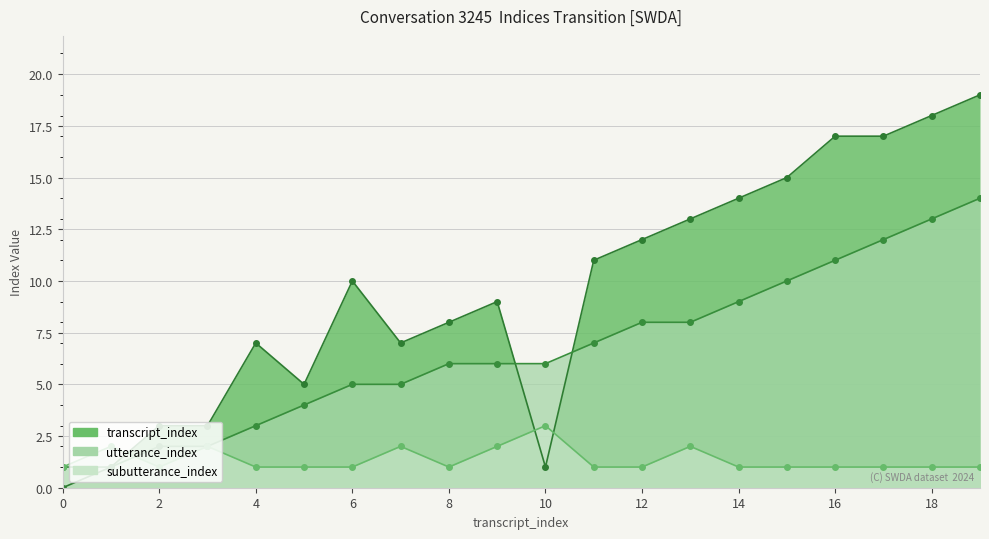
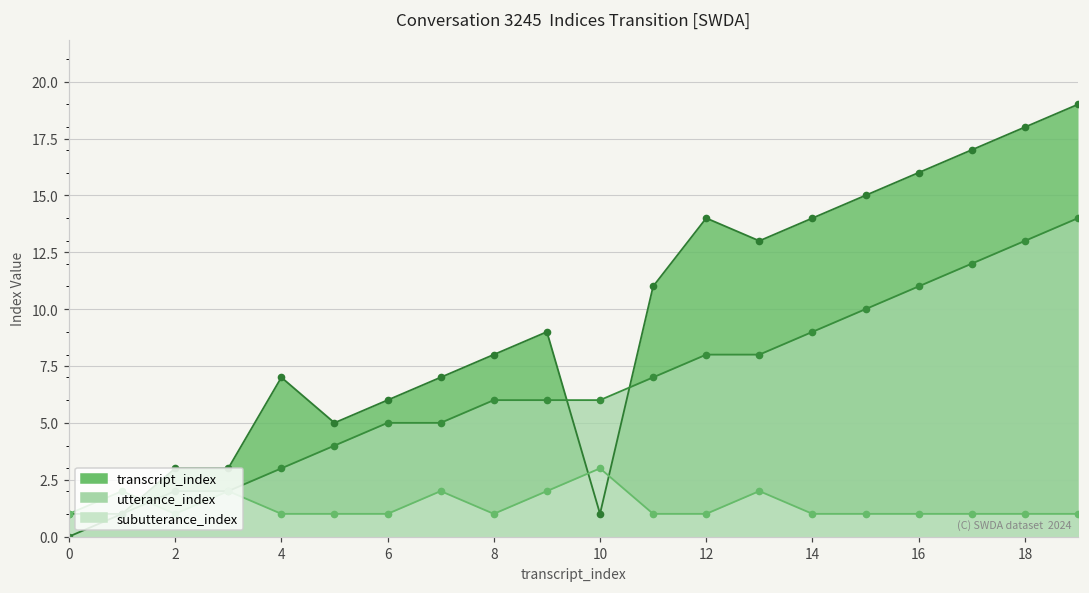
transcript_index, 6: 10 -> 6
transcript_index, 12: 12 -> 14
transcript_index, 16: 17 -> 16
